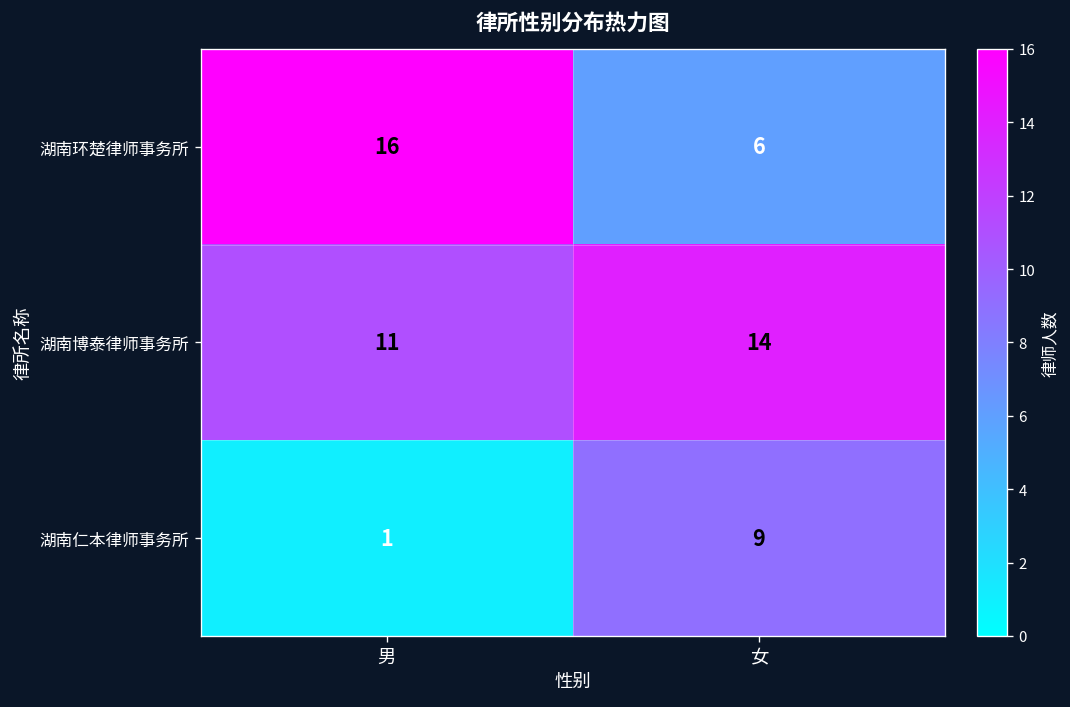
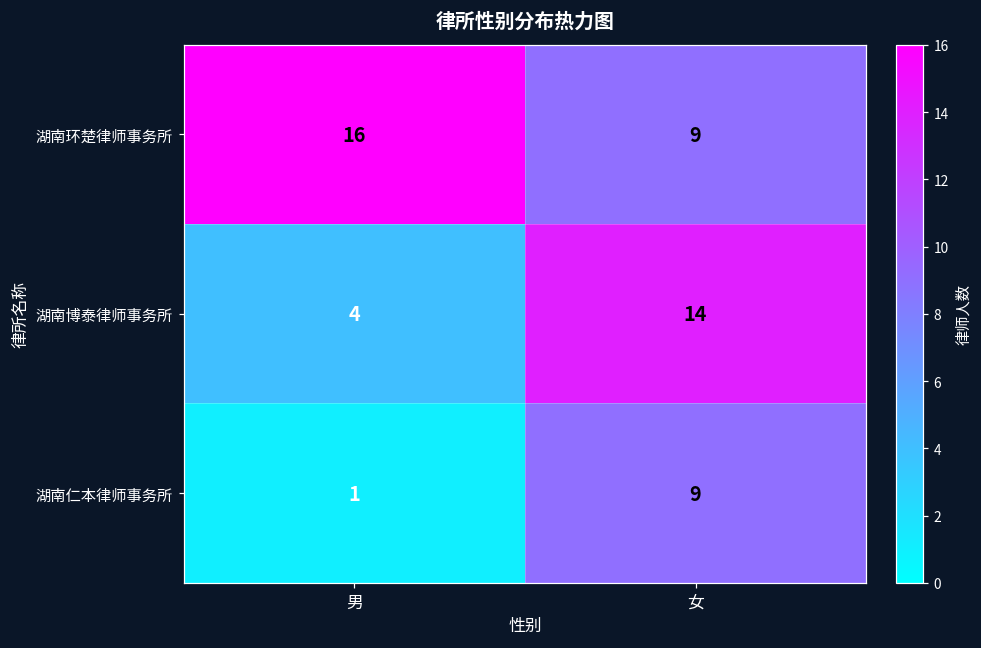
湖南环楚律师事务所, 女: 6 -> 9
湖南博泰律师事务所, 男: 11 -> 4
